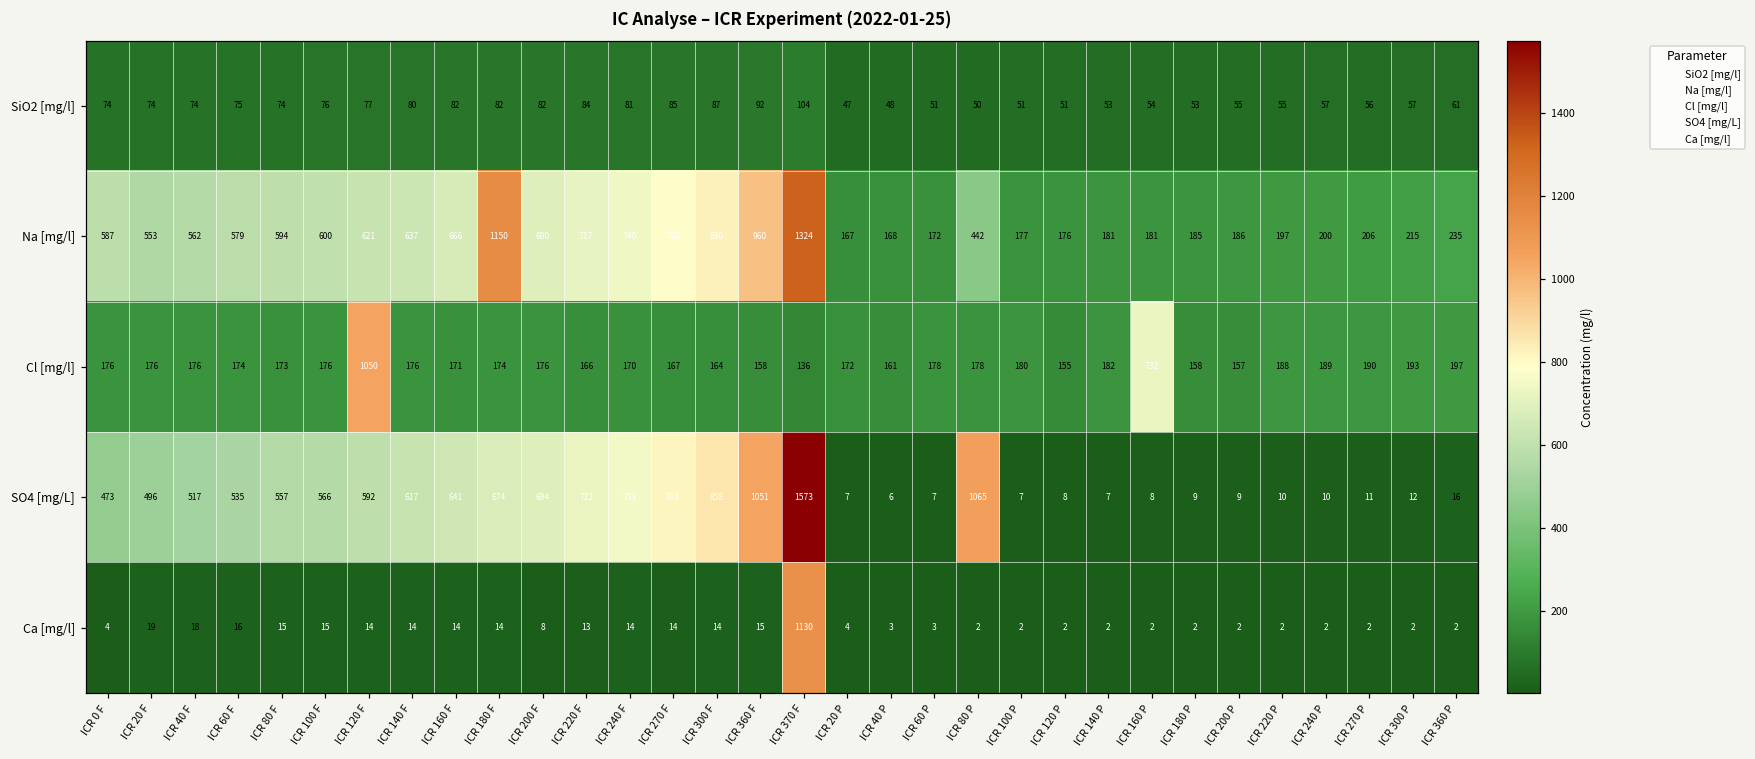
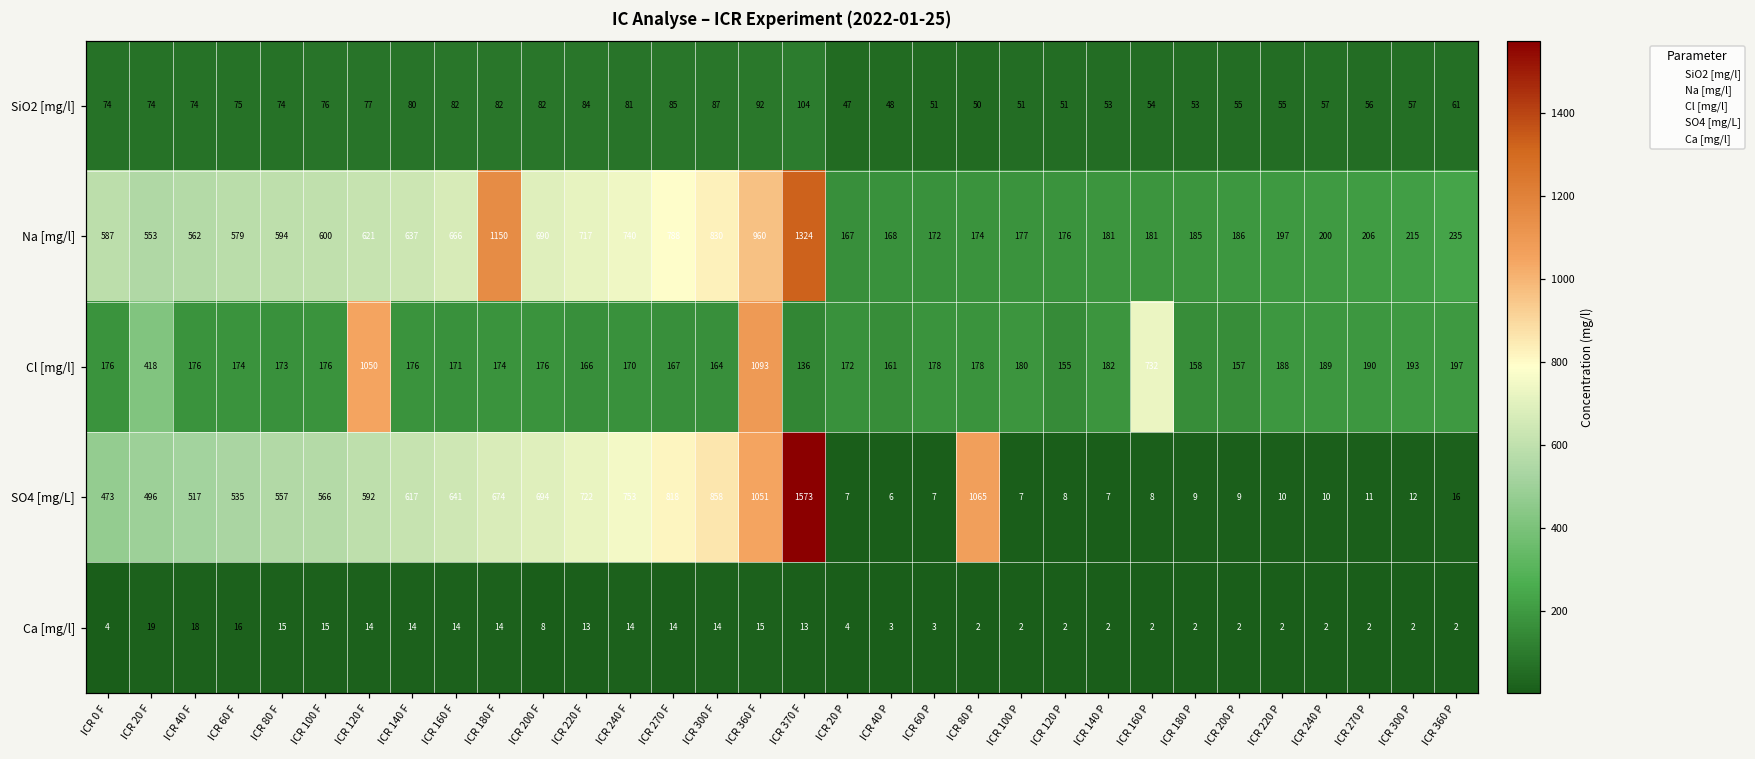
Na [mg/l], ICR 80 P: 442 -> 174
Cl [mg/l], ICR 20 F: 176 -> 418
Cl [mg/l], ICR 360 F: 158 -> 1093
Ca [mg/l], ICR 370 F: 1130 -> 13
